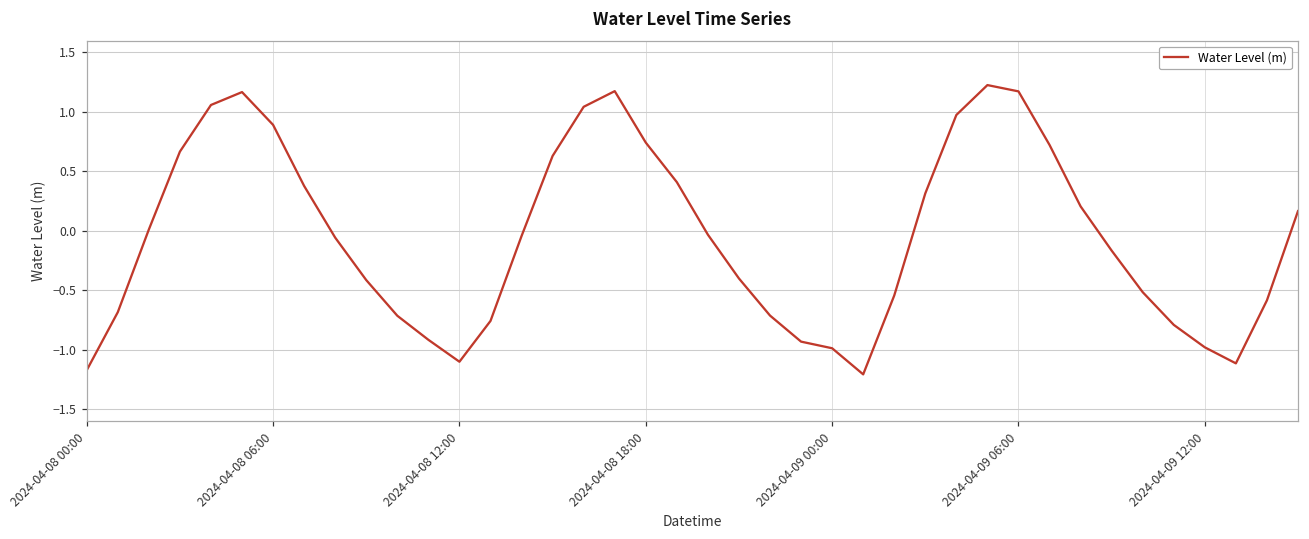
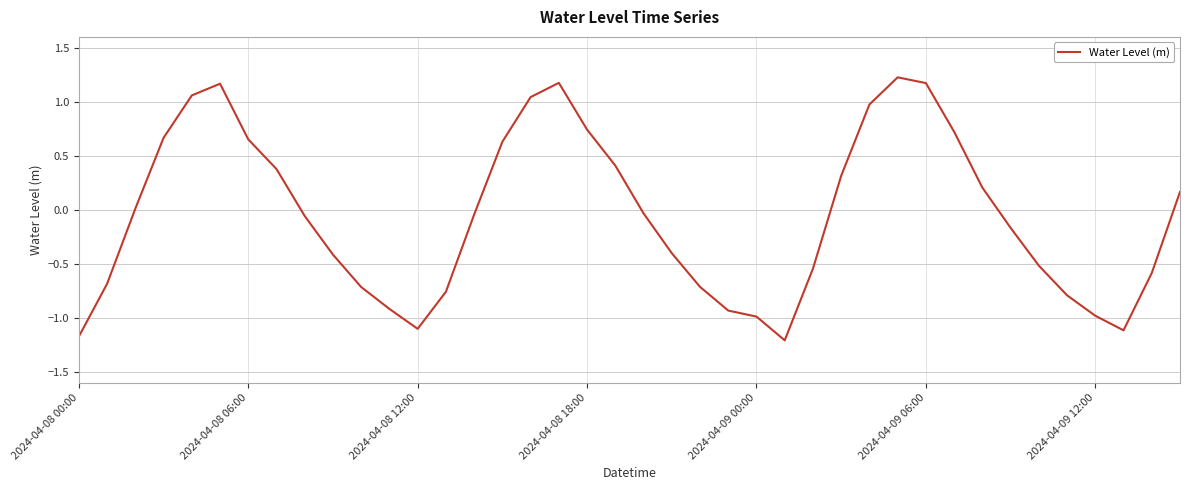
2024-04-08 06:00: 0.89 -> 0.65
